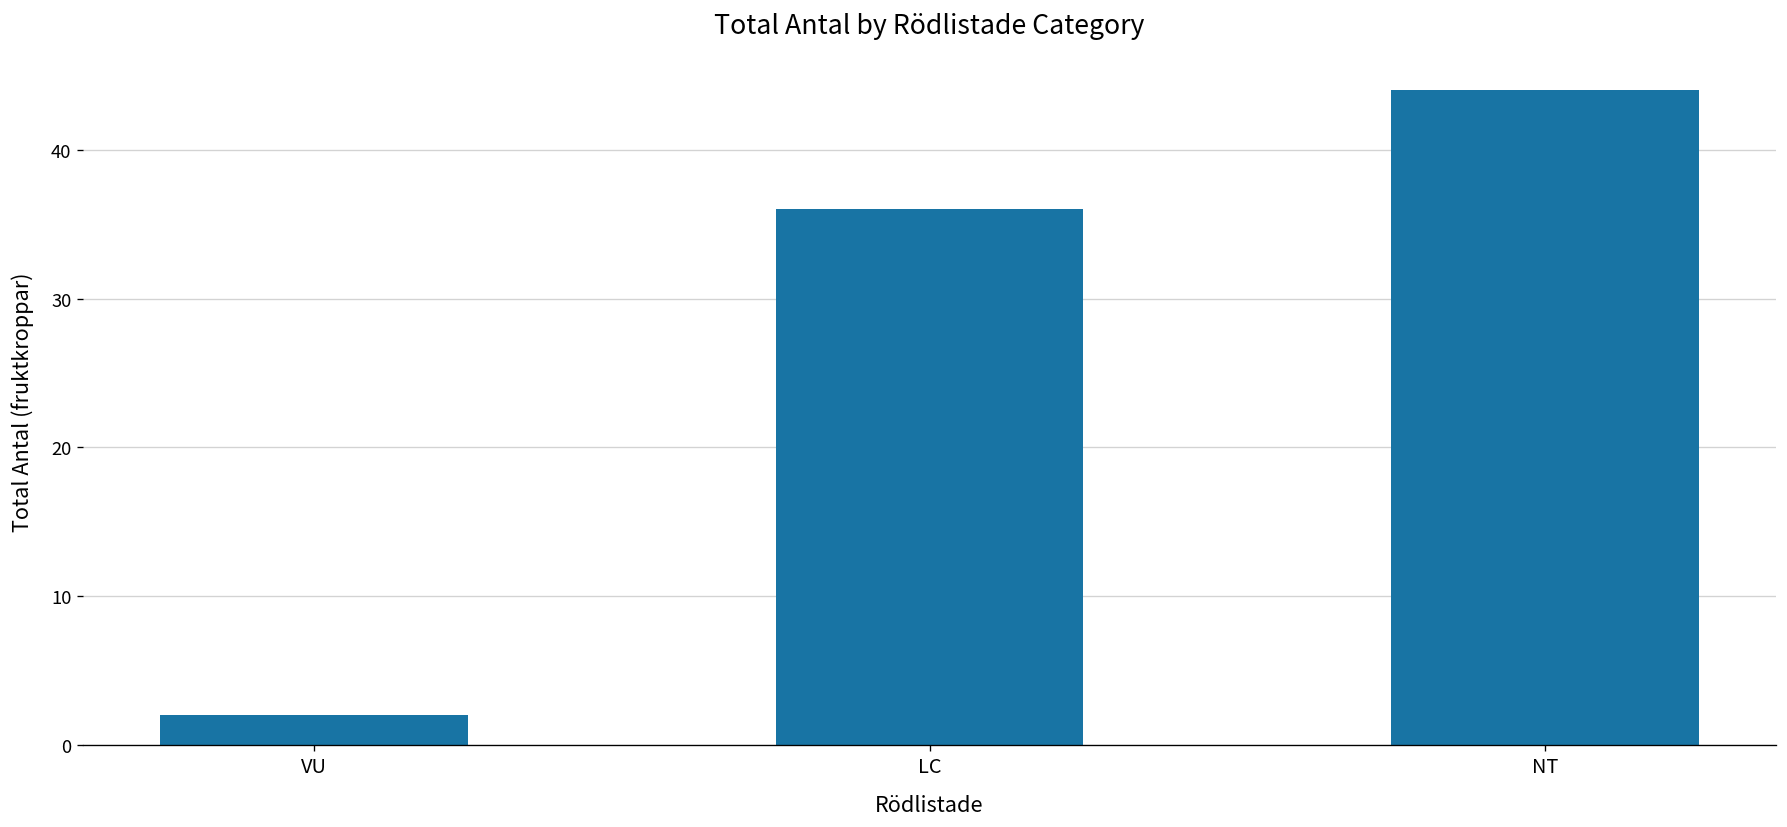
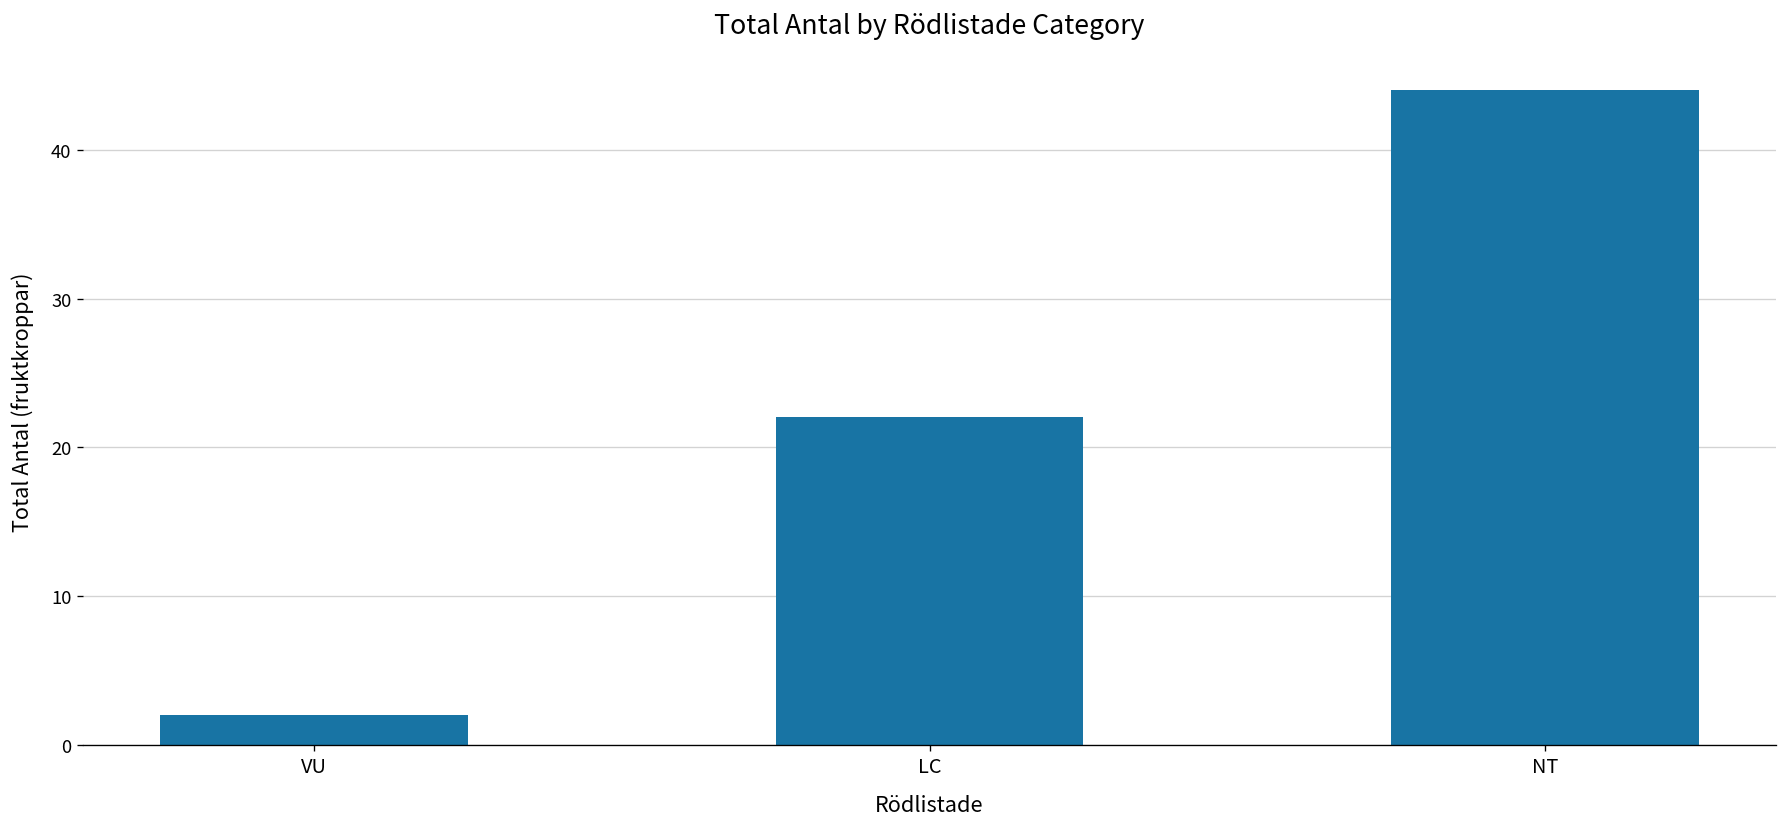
LC: 36 -> 22
